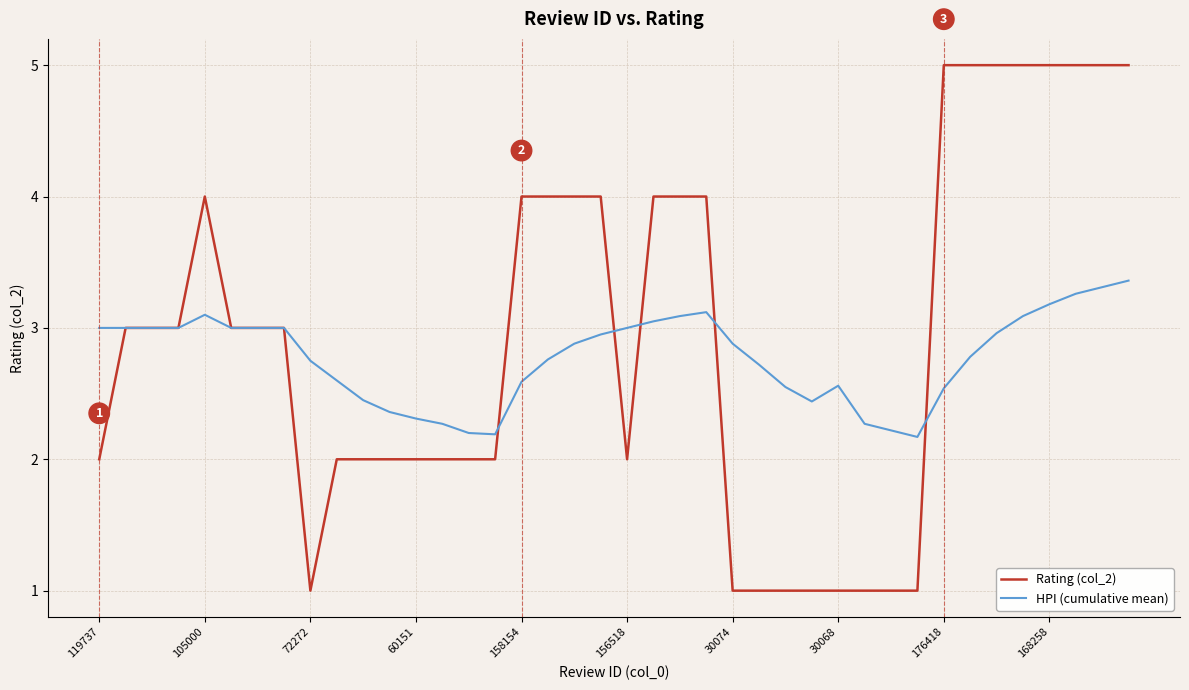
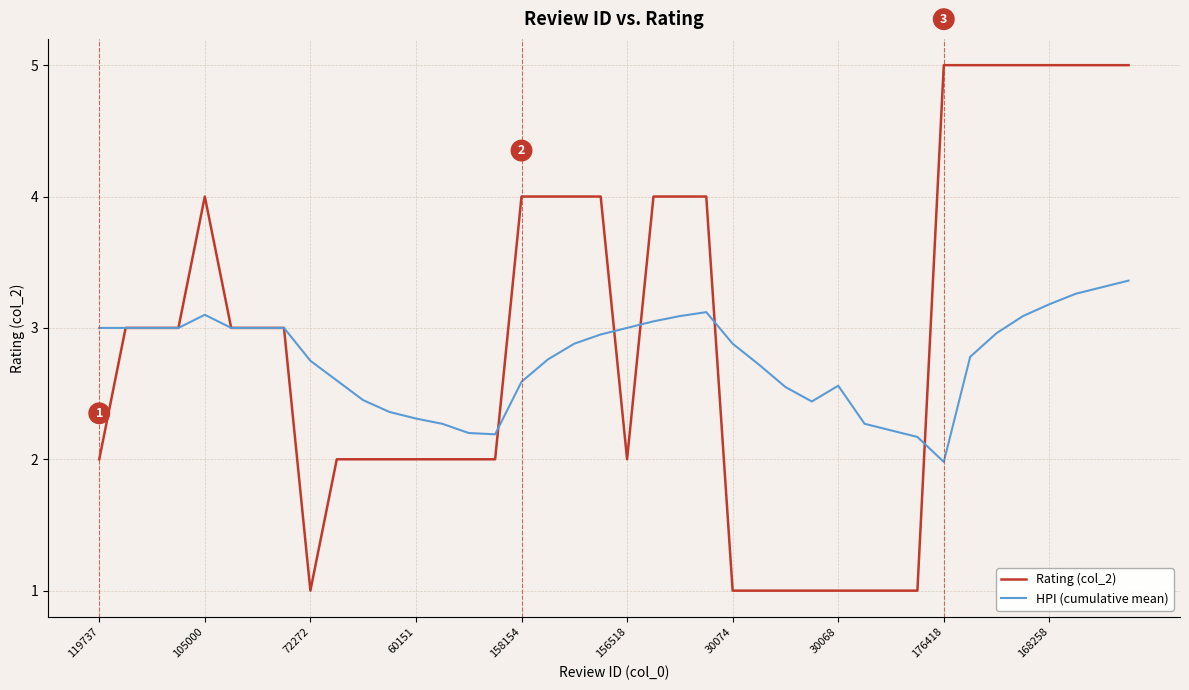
HPI (cumulative mean), 176418: 2.54 -> 1.98
